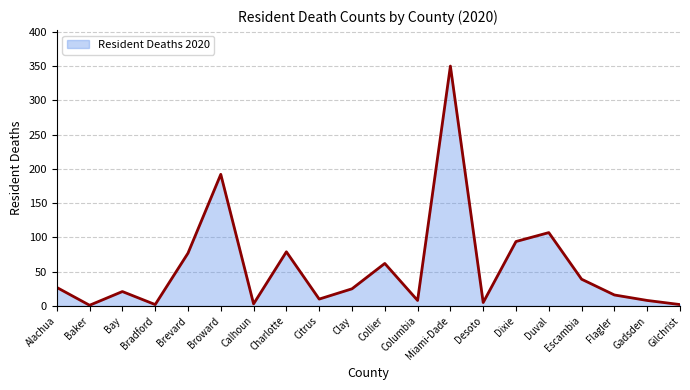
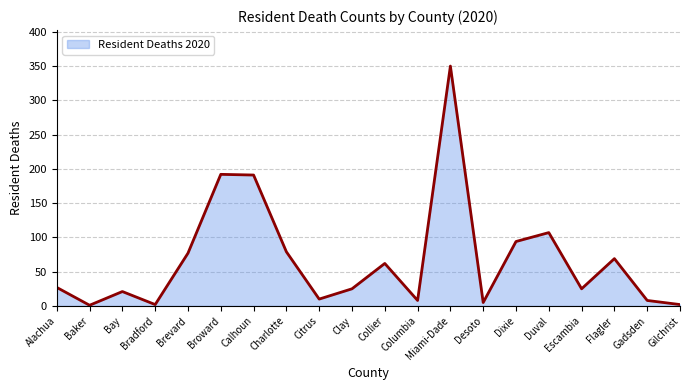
Calhoun: 0 -> 190
Escambia: 40 -> 30
Flagler: 20 -> 70
